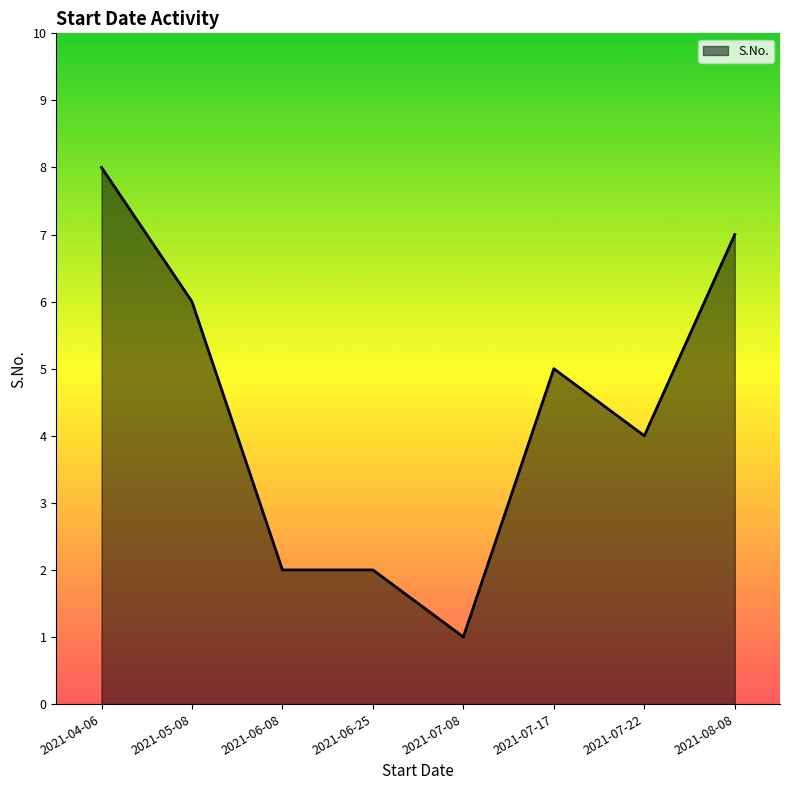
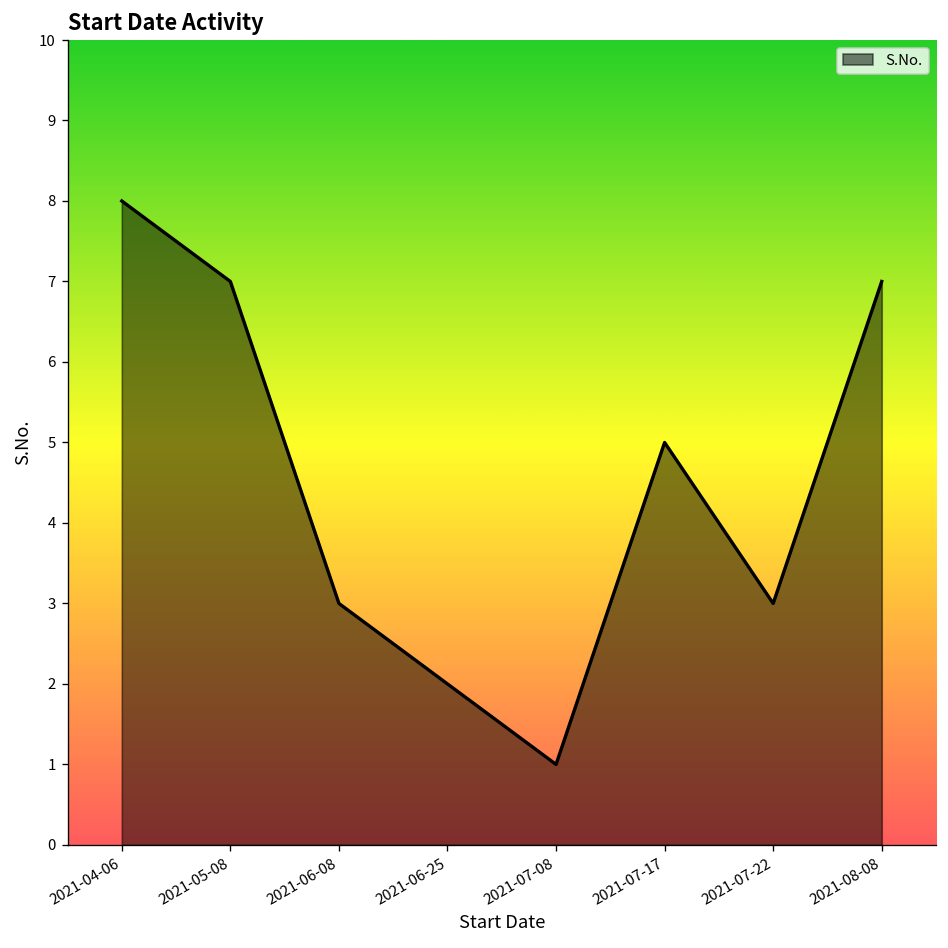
2021-05-08: 6 -> 7
2021-06-08: 2 -> 3
2021-07-22: 4 -> 3
